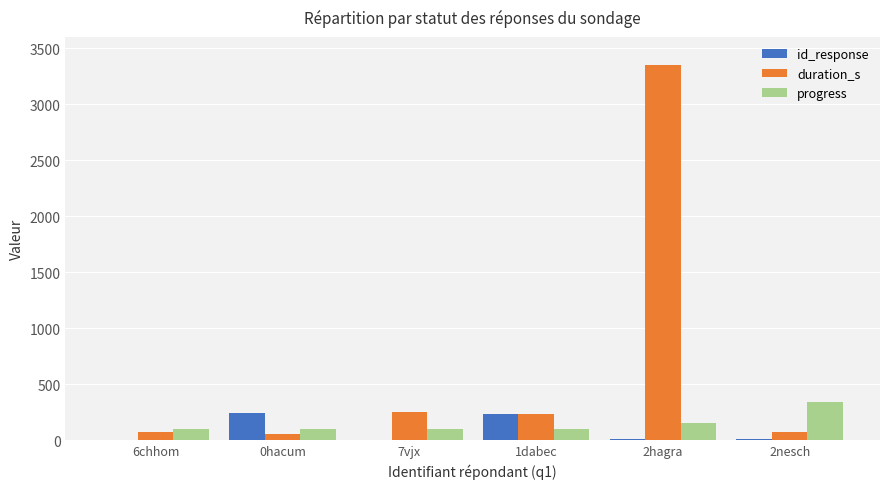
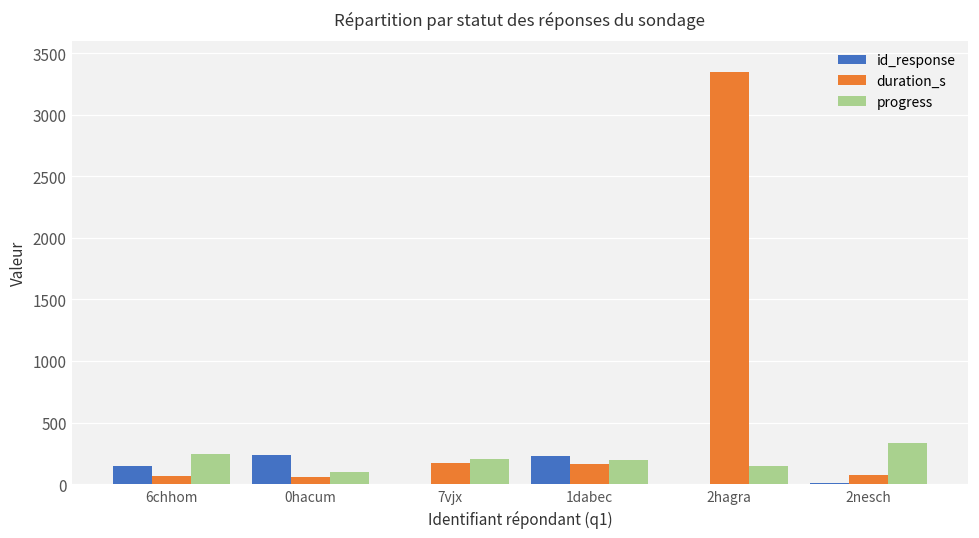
id_response, 6chhom: 0 -> 150
progress, 6chhom: 100 -> 250
duration_s, 7vjx: 250 -> 170
progress, 7vjx: 100 -> 200
duration_s, 1dabec: 240 -> 160
progress, 1dabec: 100 -> 200
